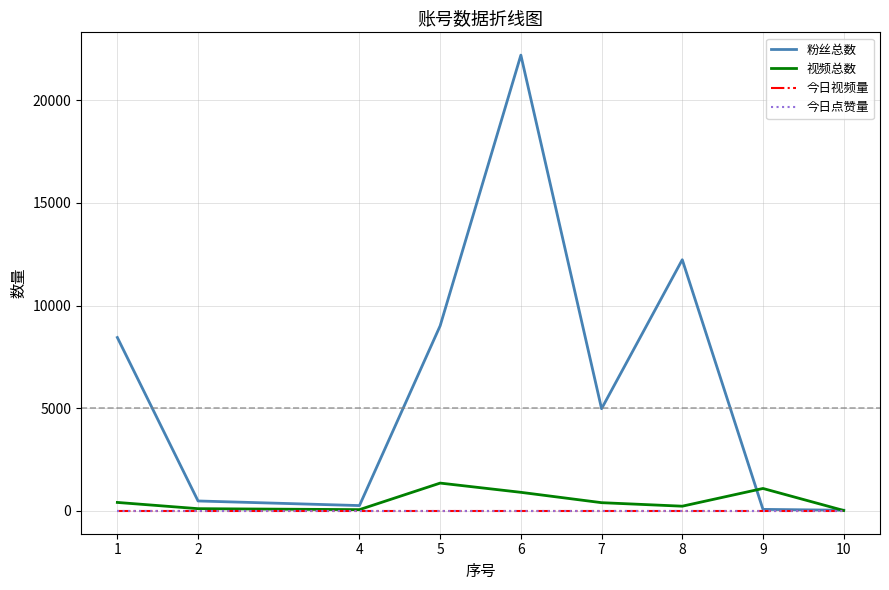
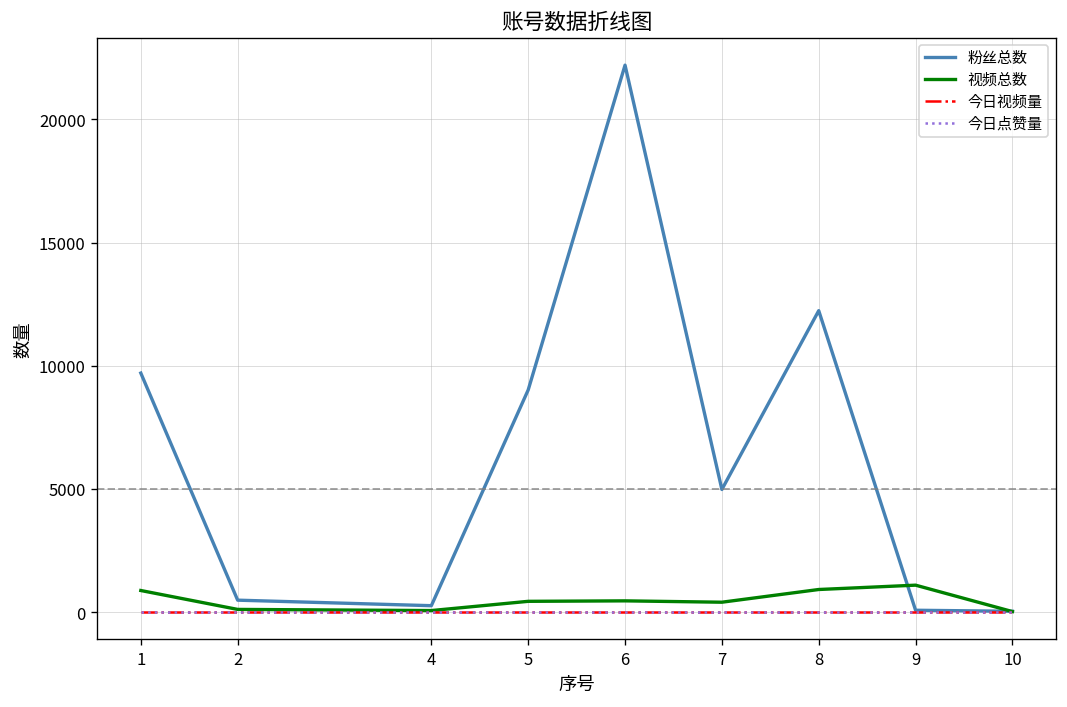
粉丝总数, 1: 8400 -> 9700
视频总数, 1: 400 -> 900
视频总数, 5: 1400 -> 400
视频总数, 6: 900 -> 500
视频总数, 8: 200 -> 900
